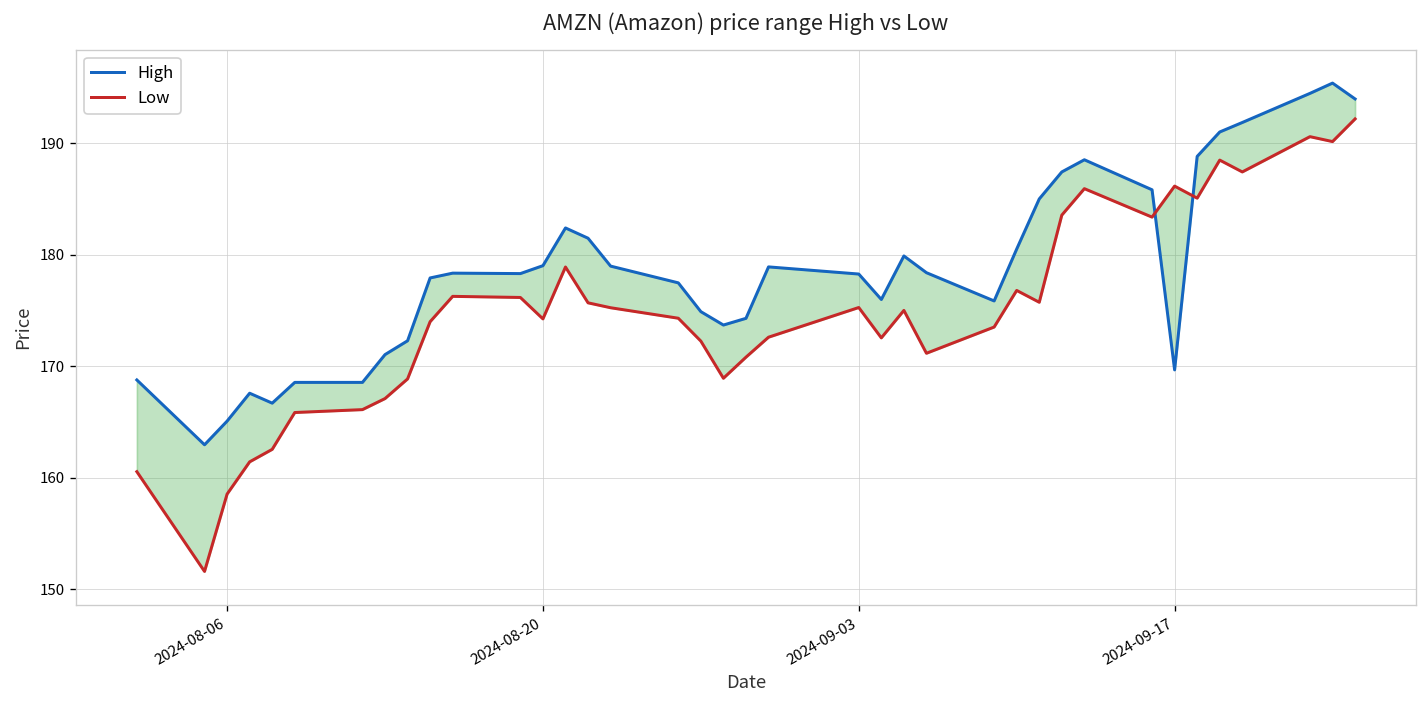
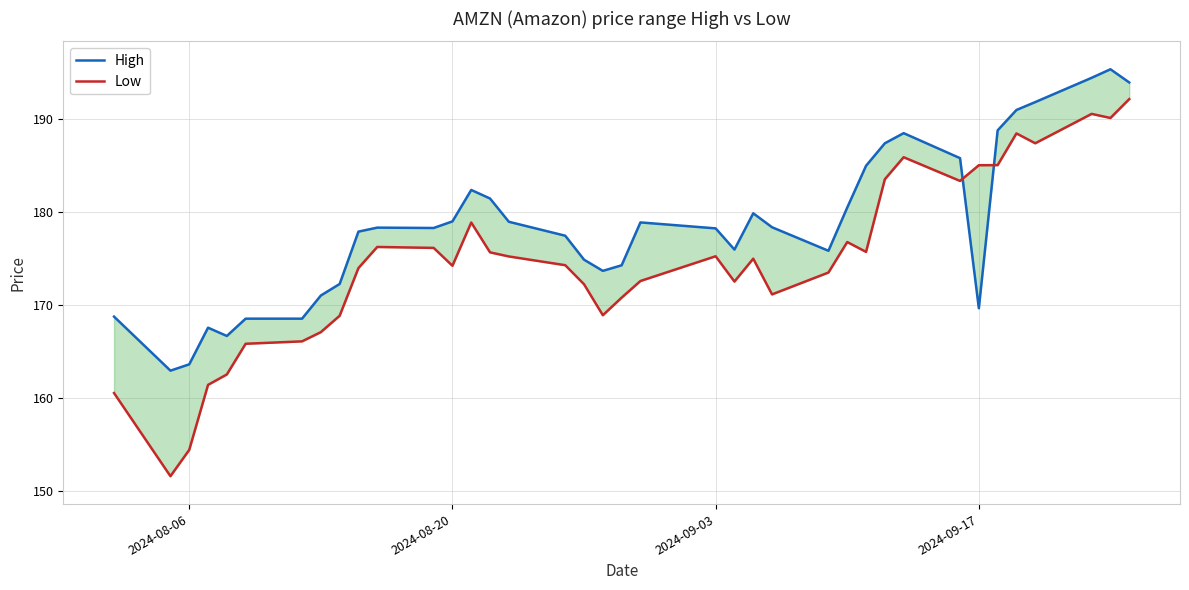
High, 2024-08-06: 165 -> 164
Low, 2024-08-06: 159 -> 154
Low, 2024-09-17: 186 -> 185
